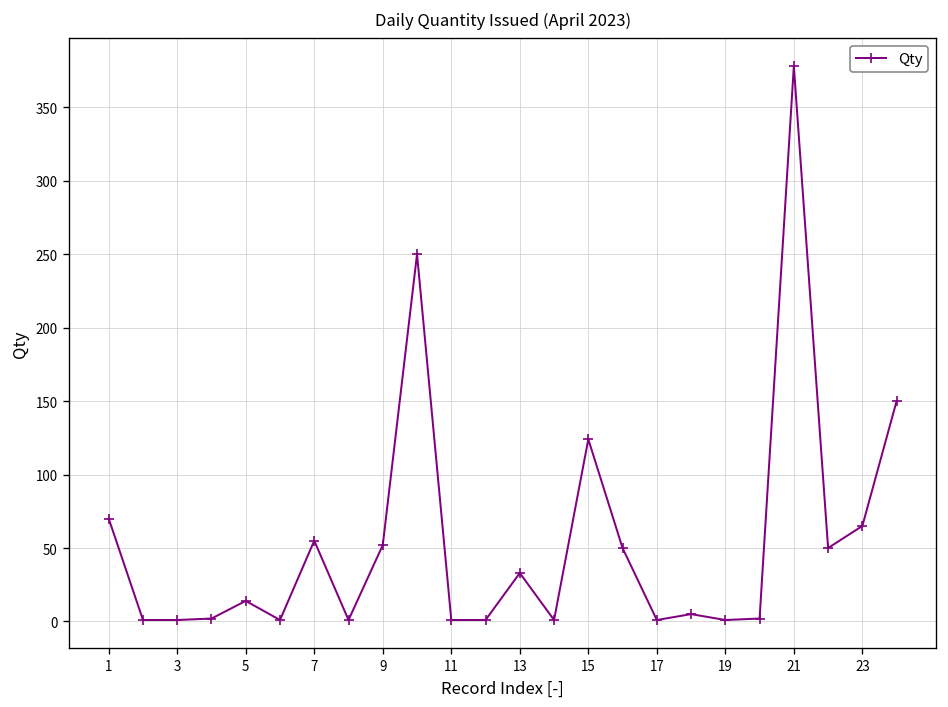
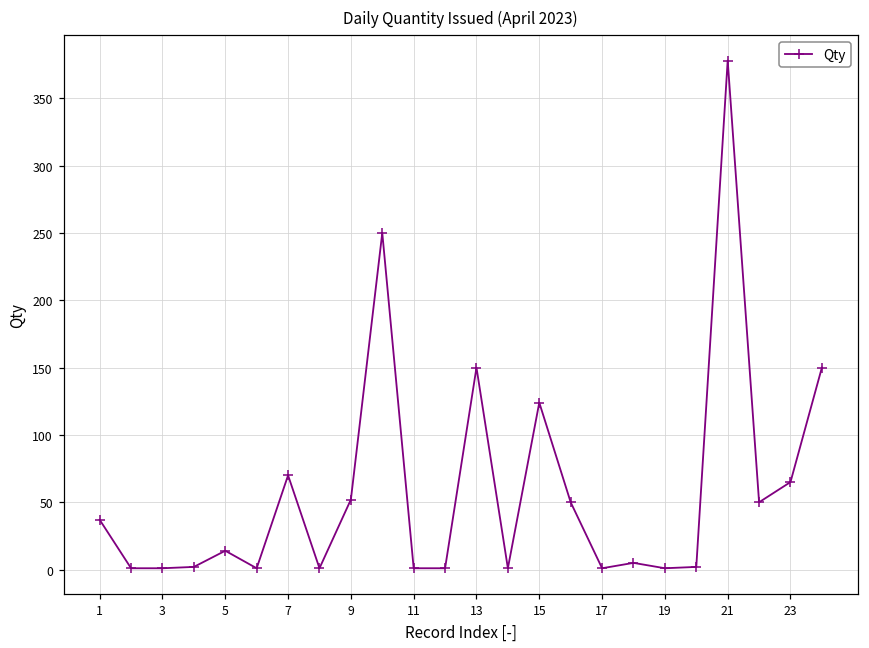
1: 70 -> 37
7: 55 -> 70
13: 33 -> 150
